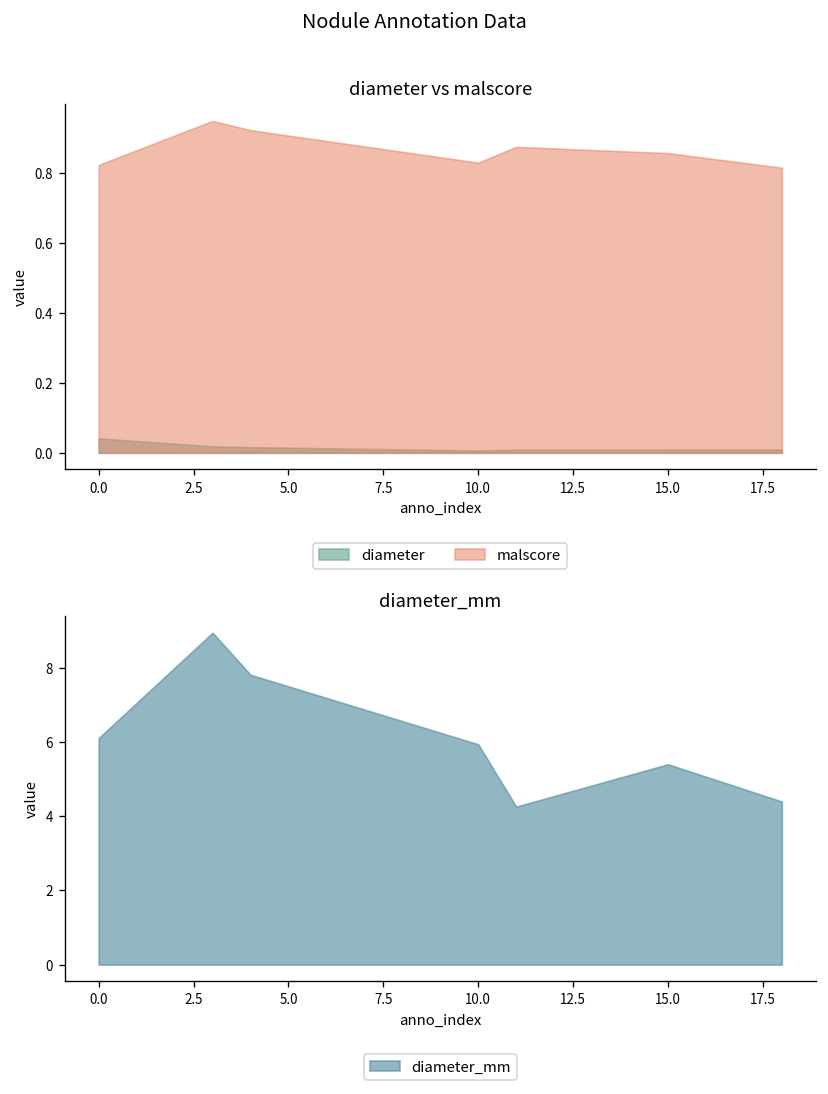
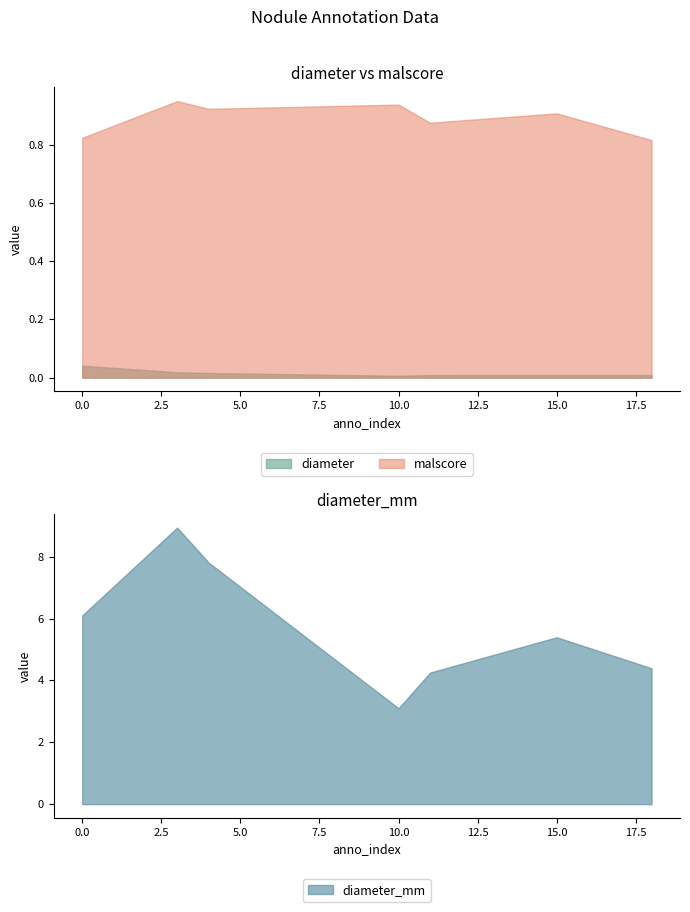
diameter vs malscore, malscore, 10.0: 0.83 -> 0.94
diameter vs malscore, malscore, 15.0: 0.86 -> 0.91
diameter_mm, 10.0: 5.9 -> 3.1
